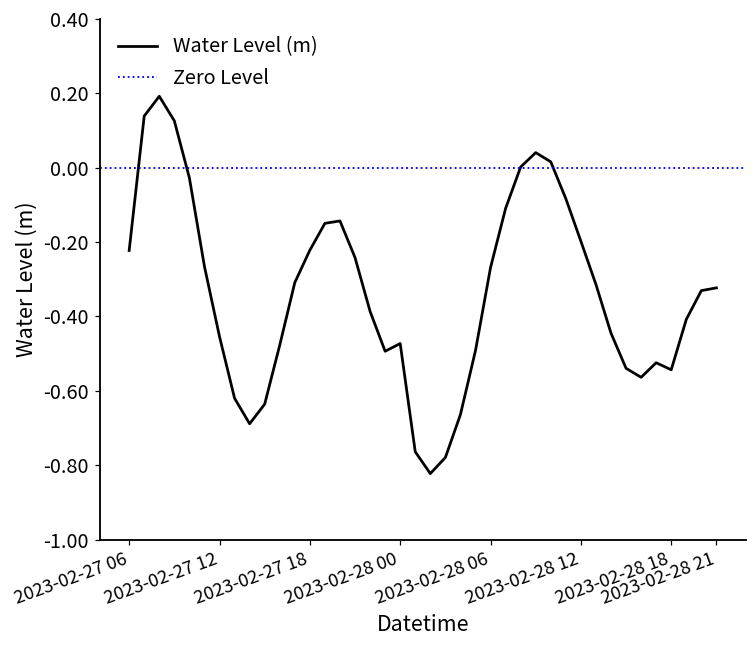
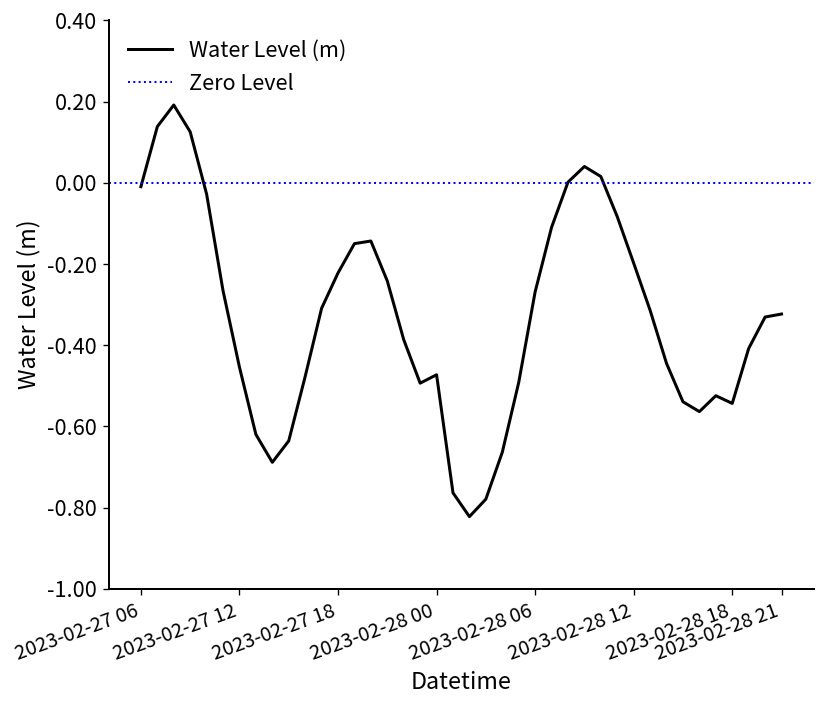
2023-02-27 06: -0.22 -> -0.01
